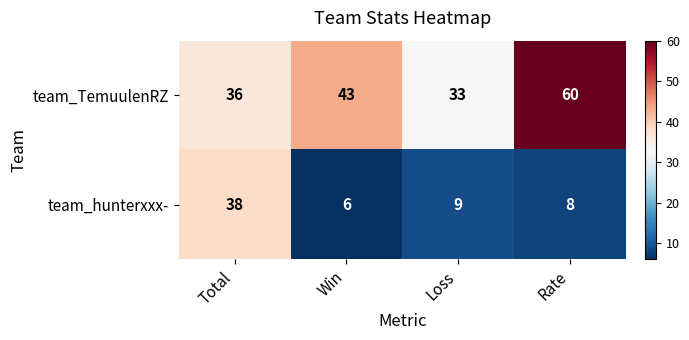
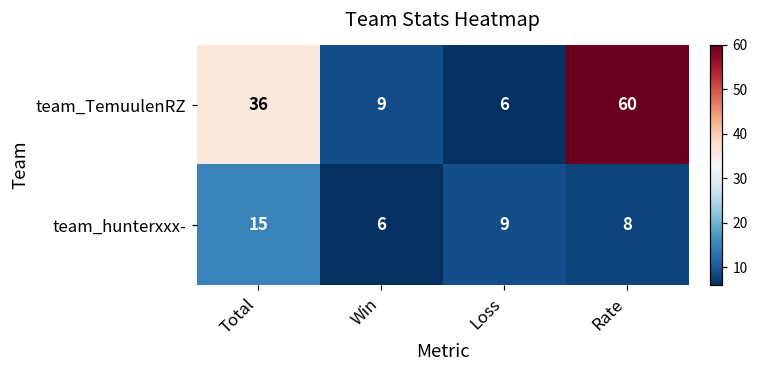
team_TemuulenRZ, Win: 43 -> 9
team_TemuulenRZ, Loss: 33 -> 6
team_hunterxxx-, Total: 38 -> 15
